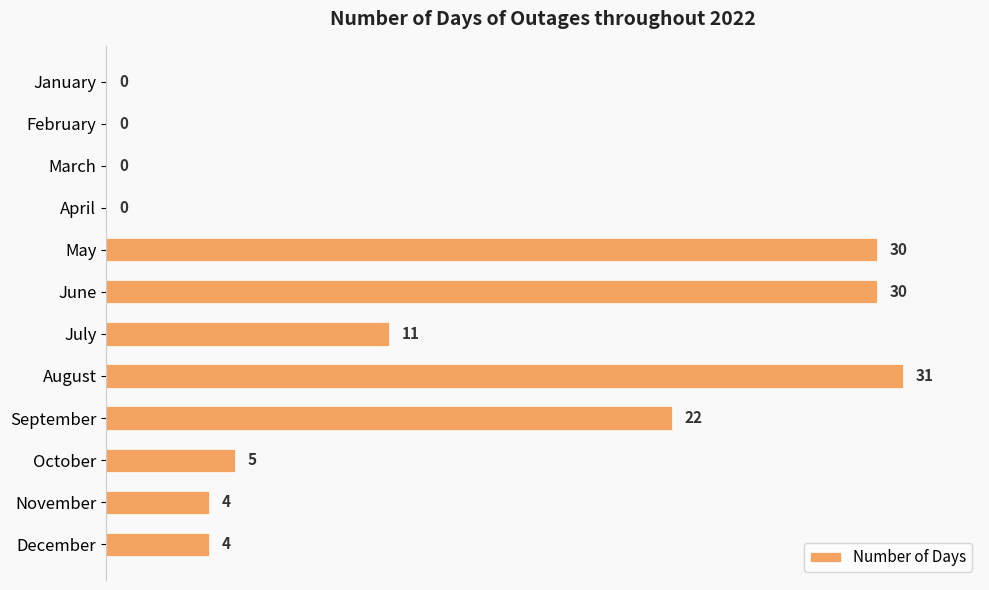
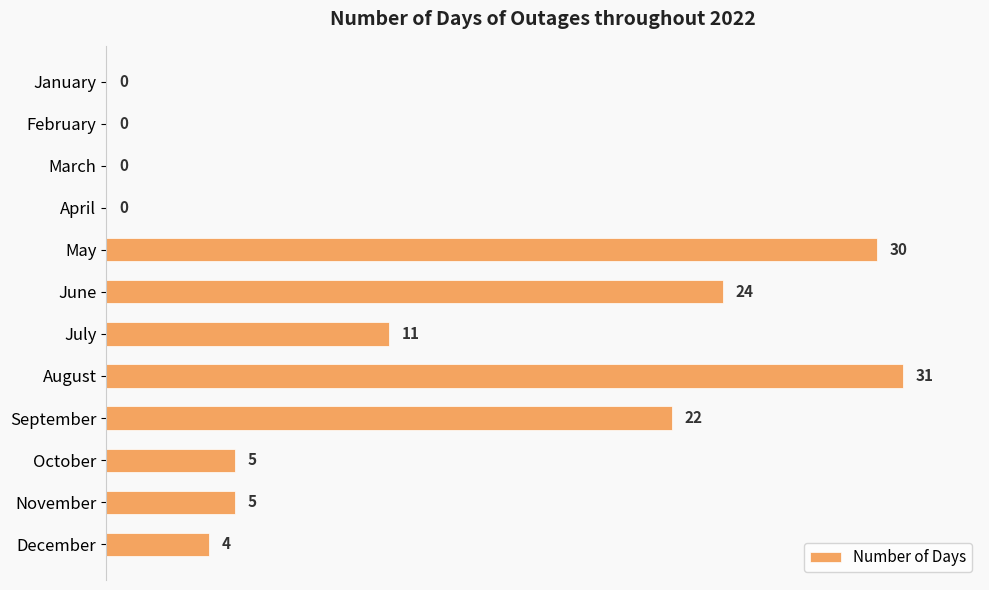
June: 30 -> 24
November: 4 -> 5
